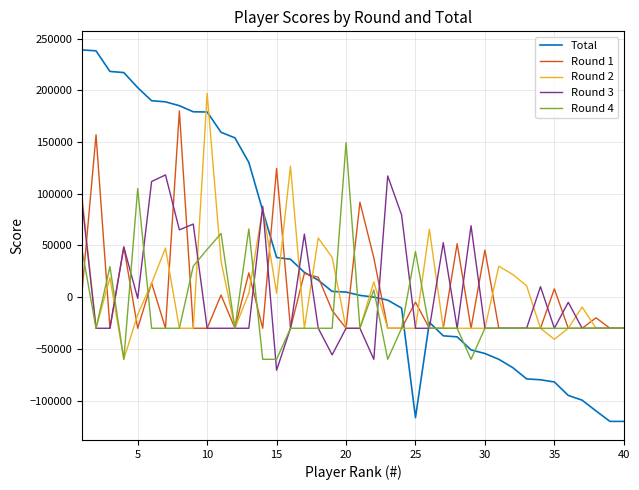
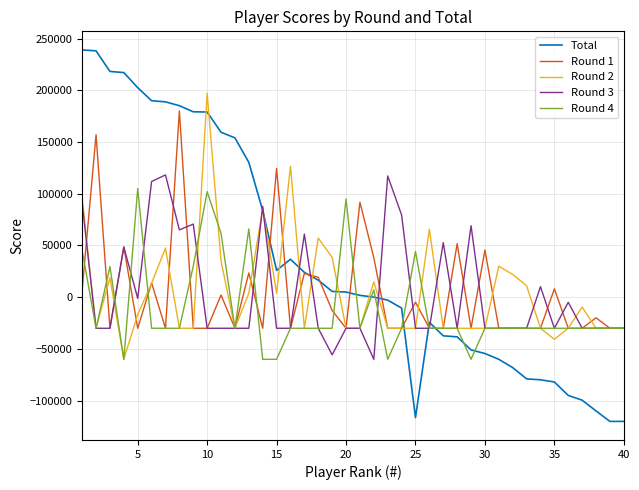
Round 4, 10: 46000 -> 102000
Total, 15: 38000 -> 26000
Round 3, 15: -71000 -> -30000
Round 4, 20: 149000 -> 95000
